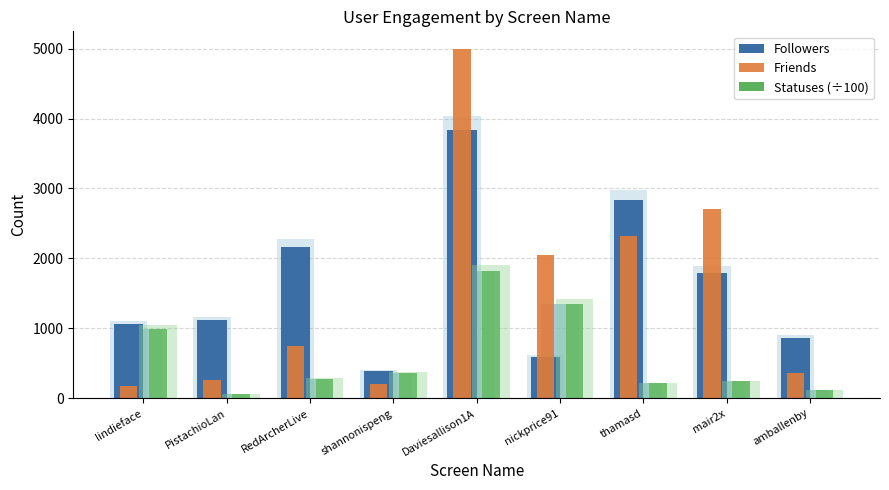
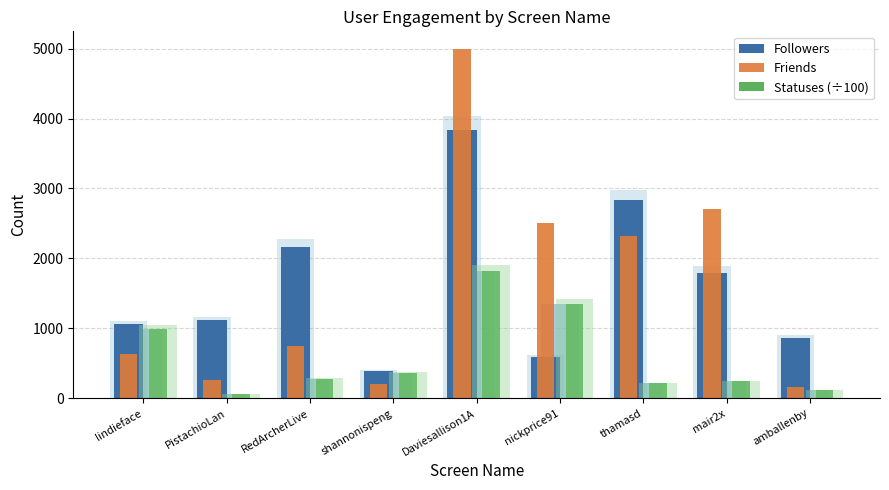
Friends, lindieface: 200 -> 600
Friends, nickprice91: 2000 -> 2500
Friends, amballenby: 400 -> 200
